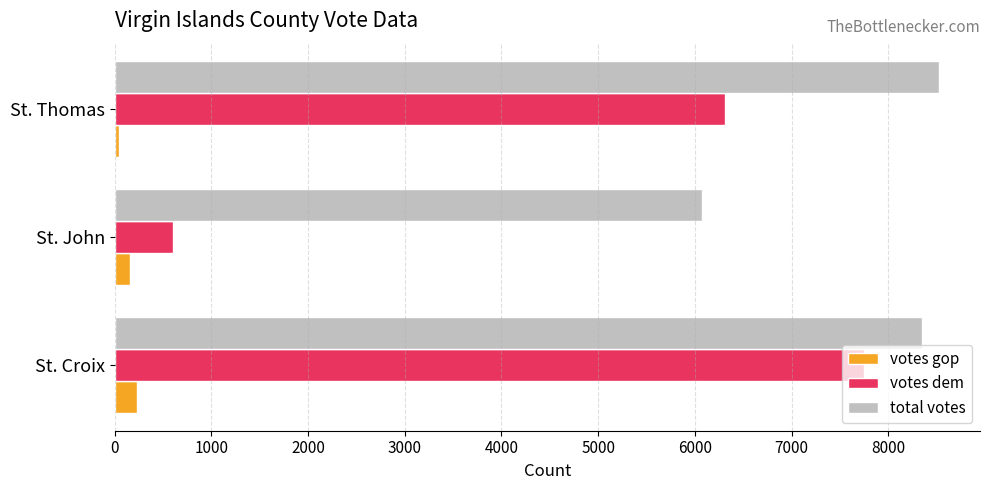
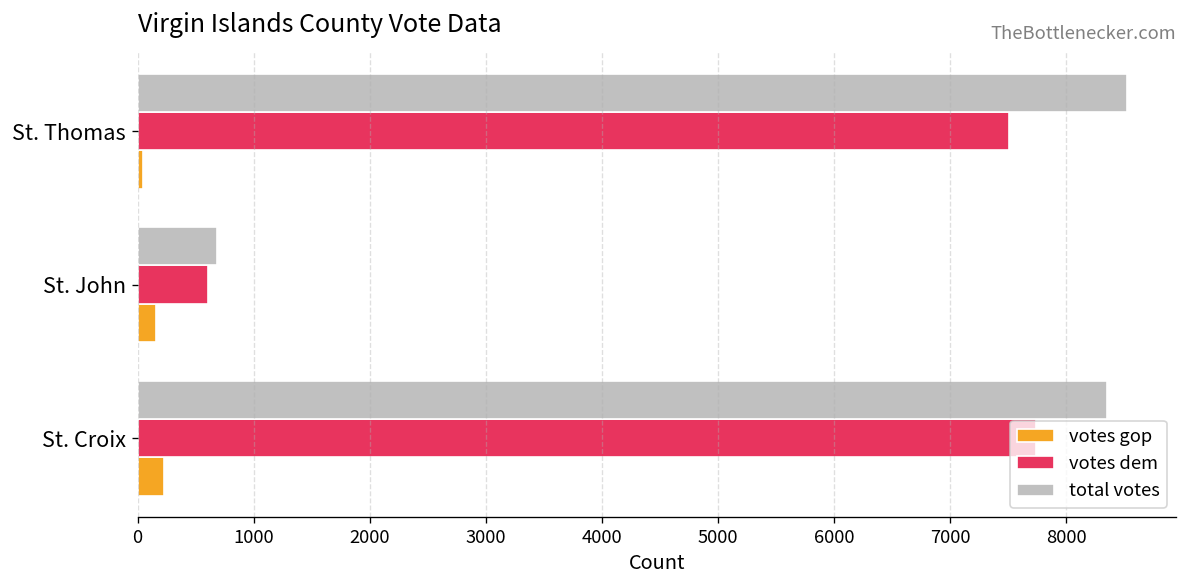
votes dem, St. Thomas: 6300 -> 7500
total votes, St. John: 6100 -> 700
